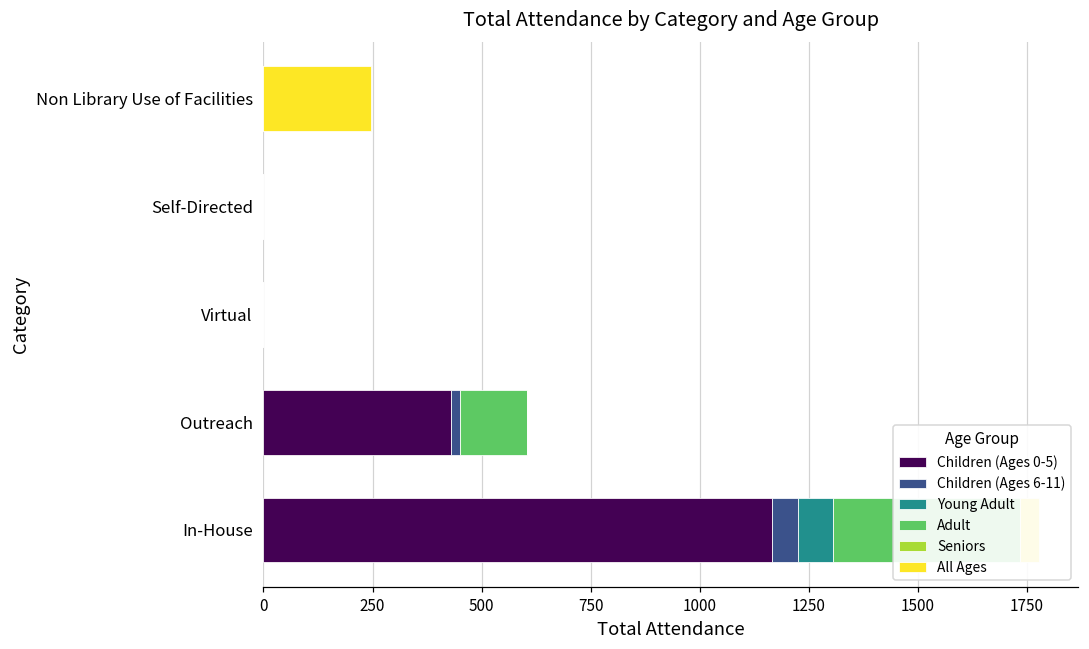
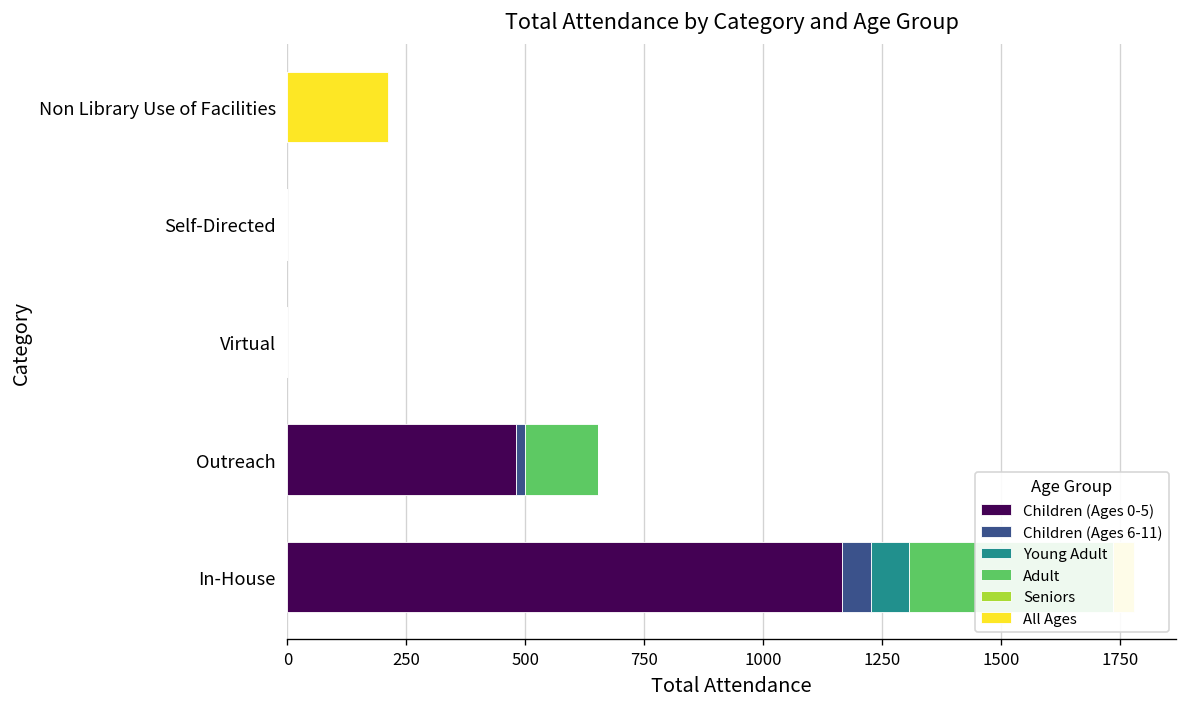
All Ages, Non Library Use of Facilities: 250 -> 210
Children (Ages 0-5), Outreach: 430 -> 480
